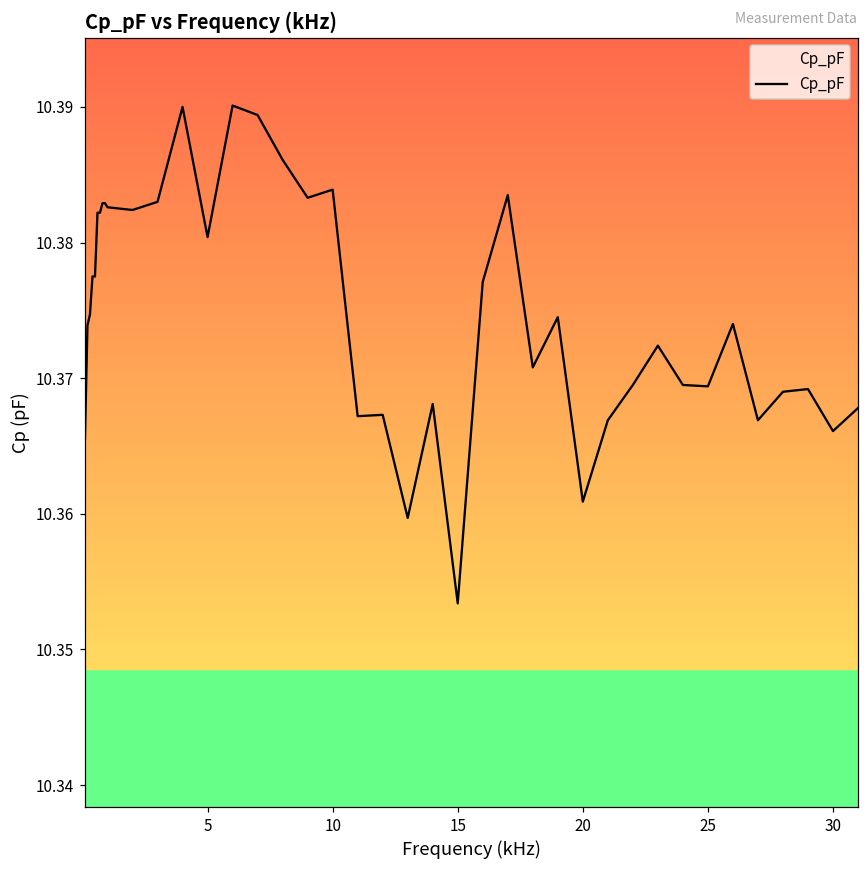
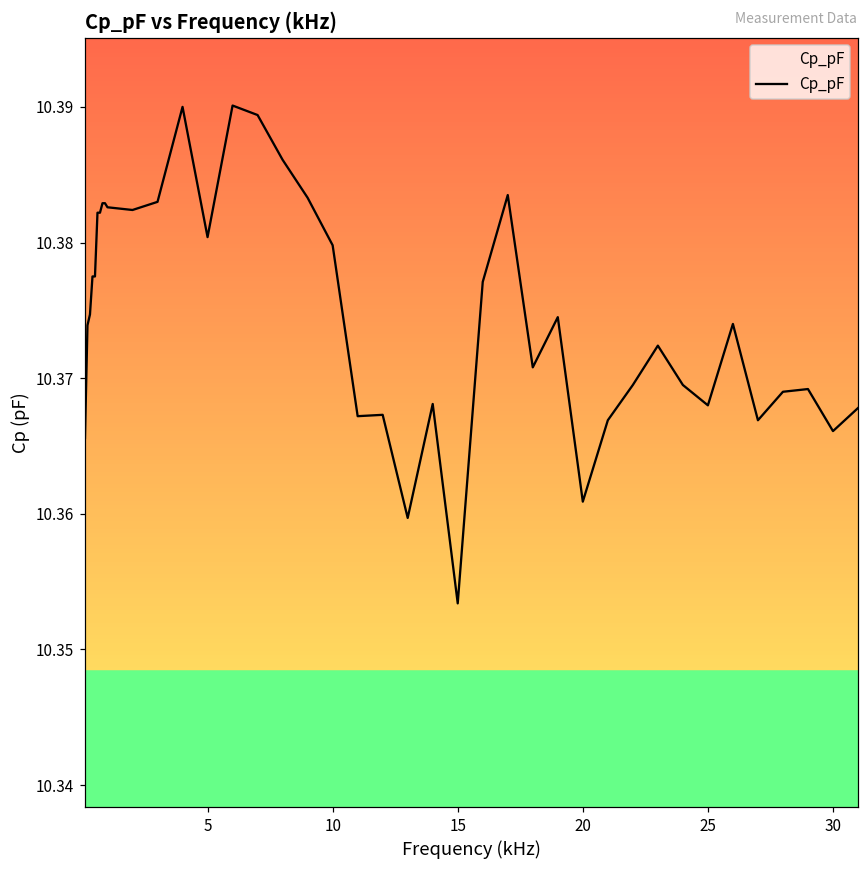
10: 10.3839 -> 10.3798
25: 10.3694 -> 10.3680
